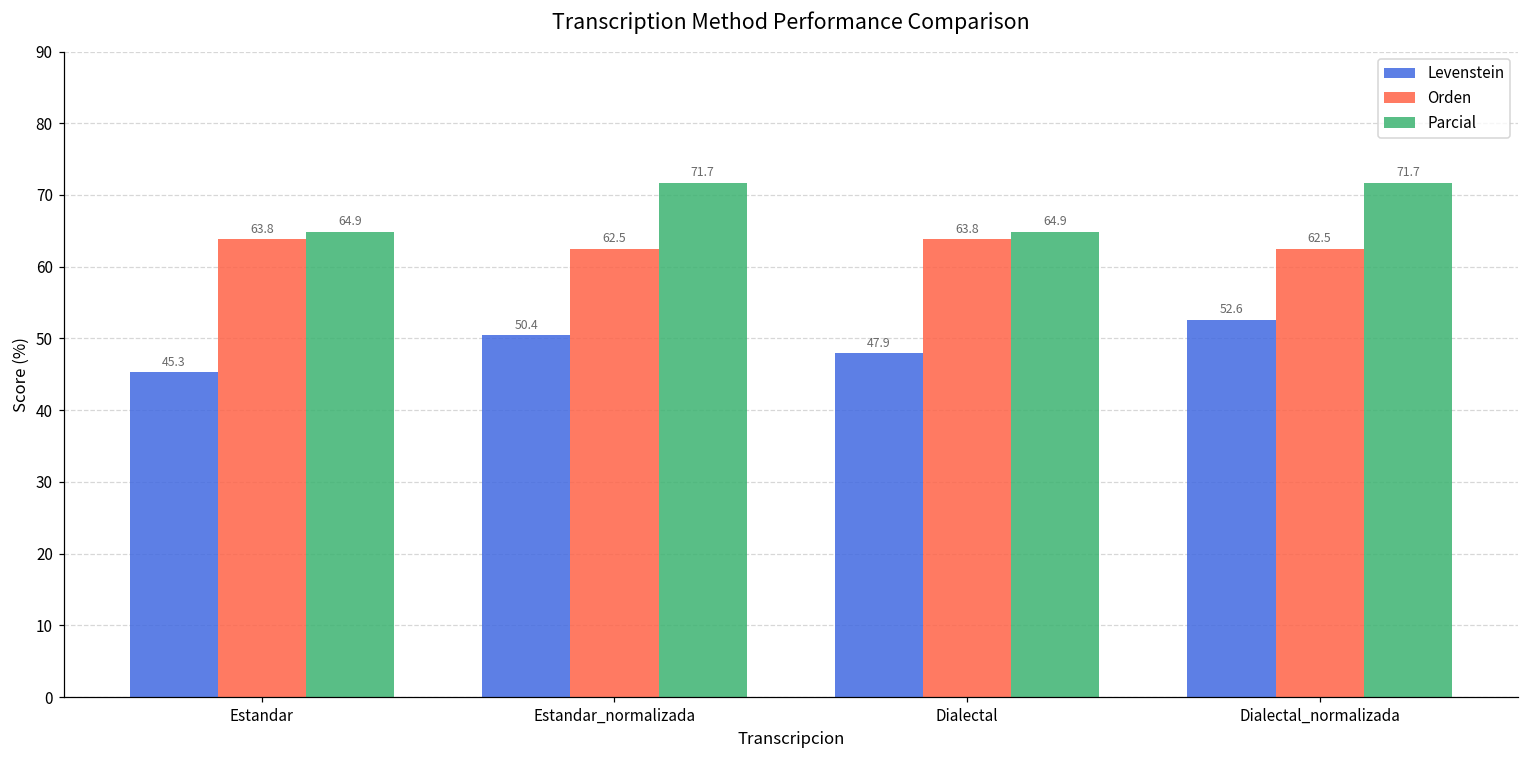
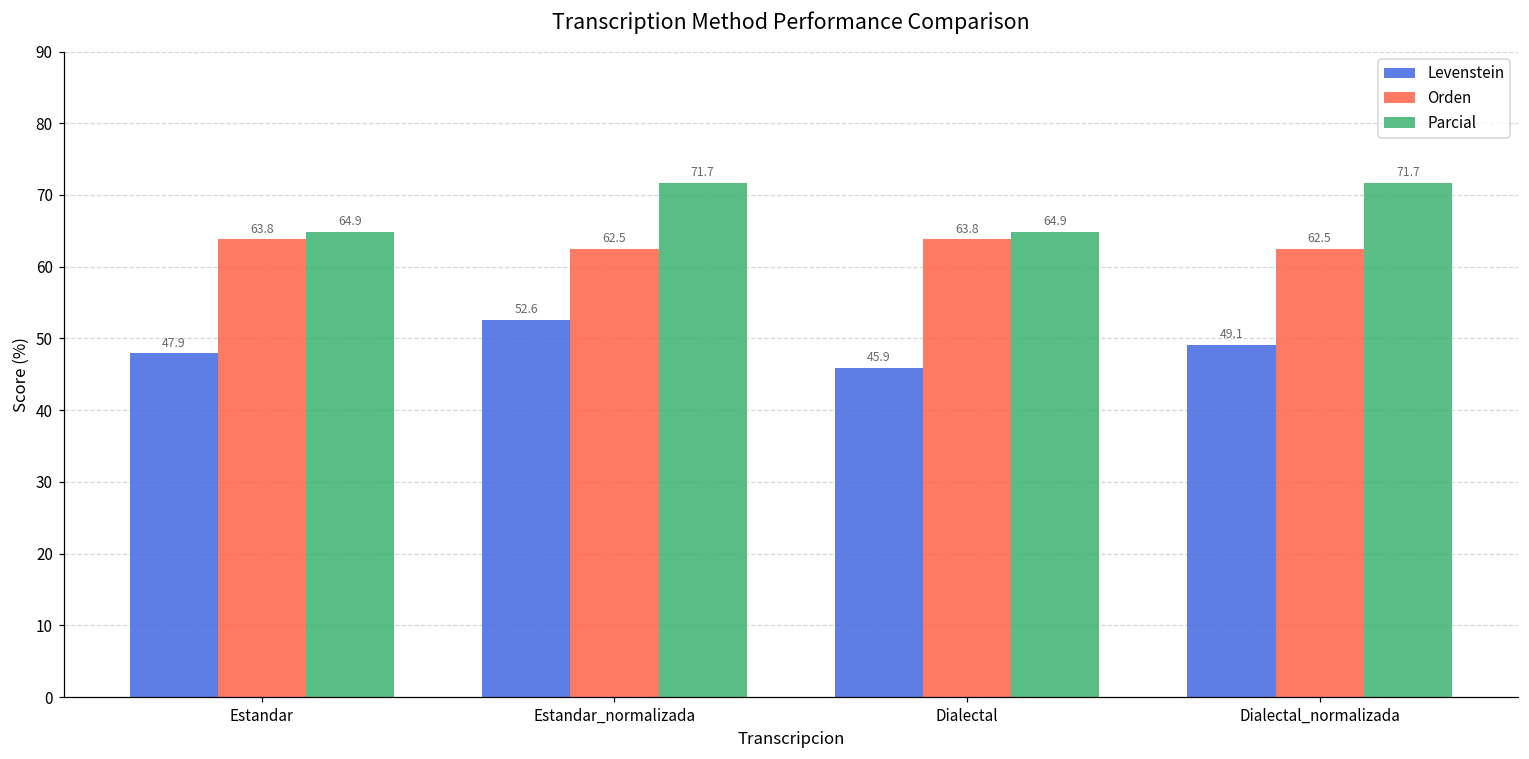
Levenstein, Estandar: 45.3 -> 47.9
Levenstein, Estandar_normalizada: 50.4 -> 52.6
Levenstein, Dialectal: 47.9 -> 45.9
Levenstein, Dialectal_normalizada: 52.6 -> 49.1
